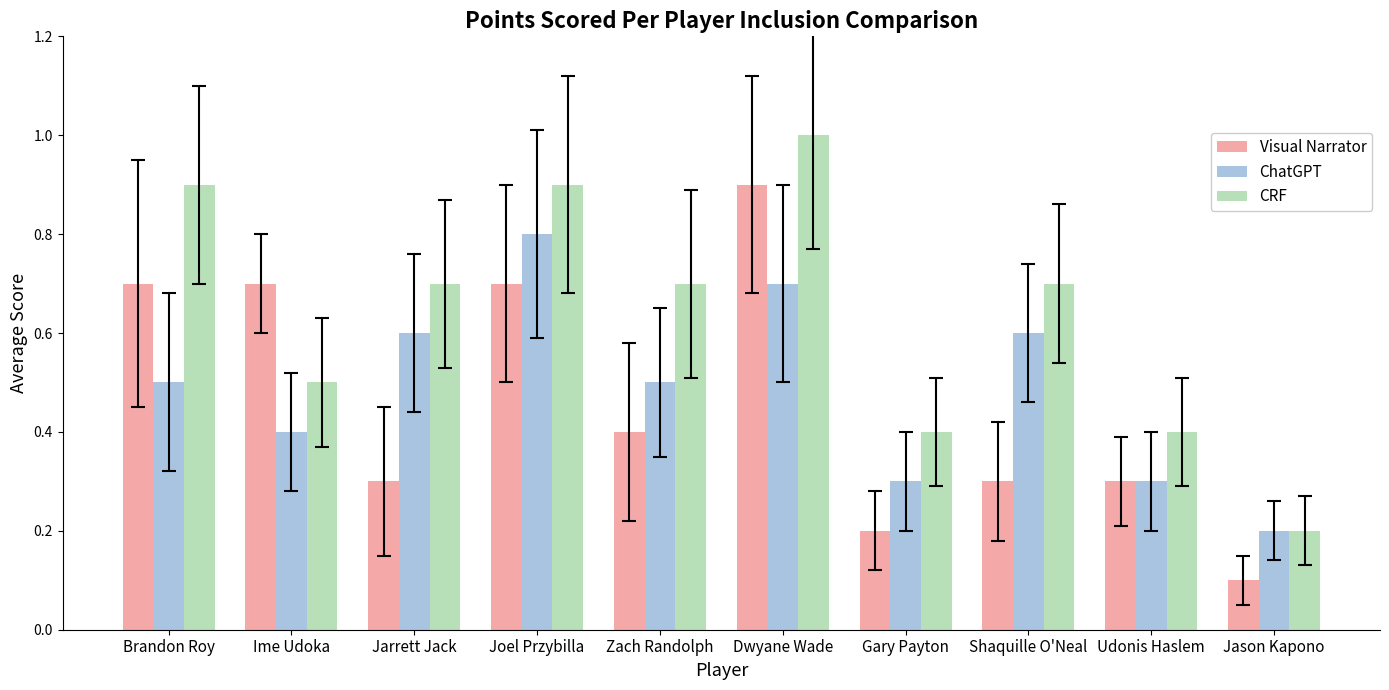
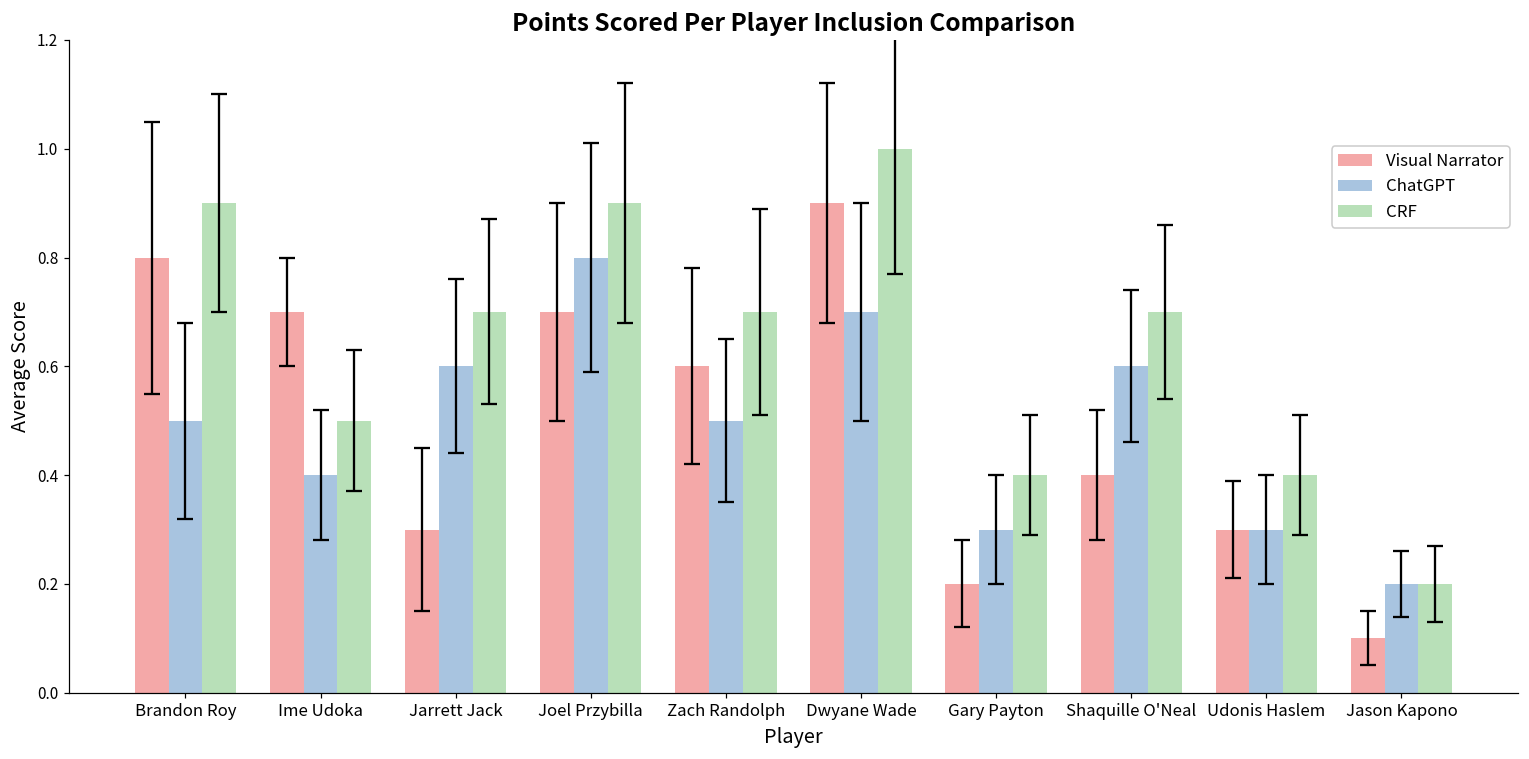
Visual Narrator, Brandon Roy: 0.70 -> 0.80
Visual Narrator, Zach Randolph: 0.40 -> 0.60
Visual Narrator, Shaquille O'Neal: 0.30 -> 0.40
